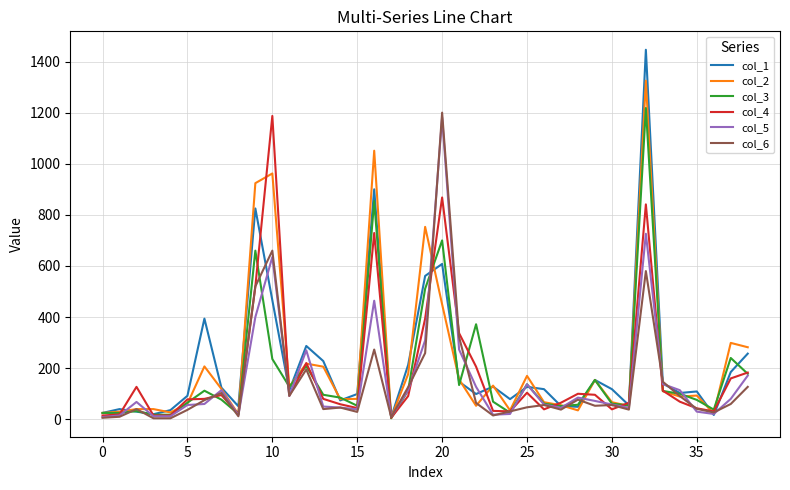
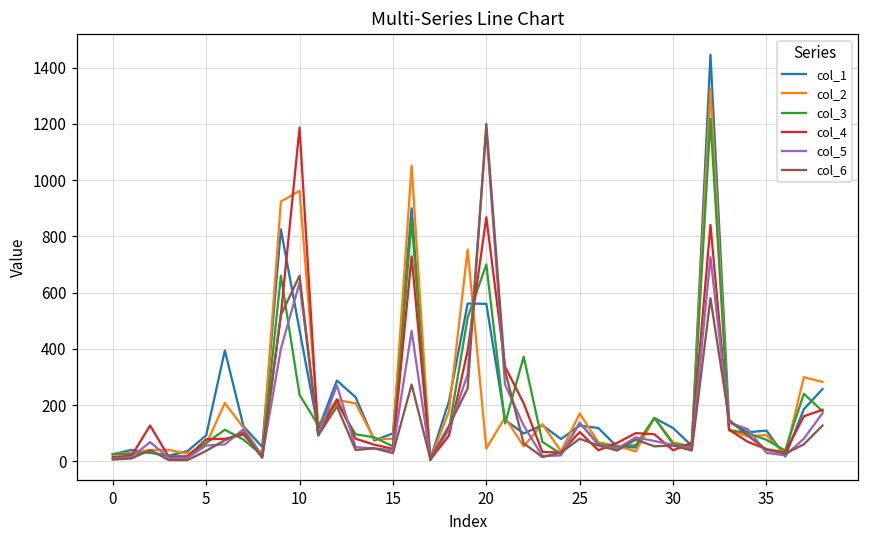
col_1, 20: 610 -> 560
col_2, 20: 450 -> 50
col_6, 25: 50 -> 80
